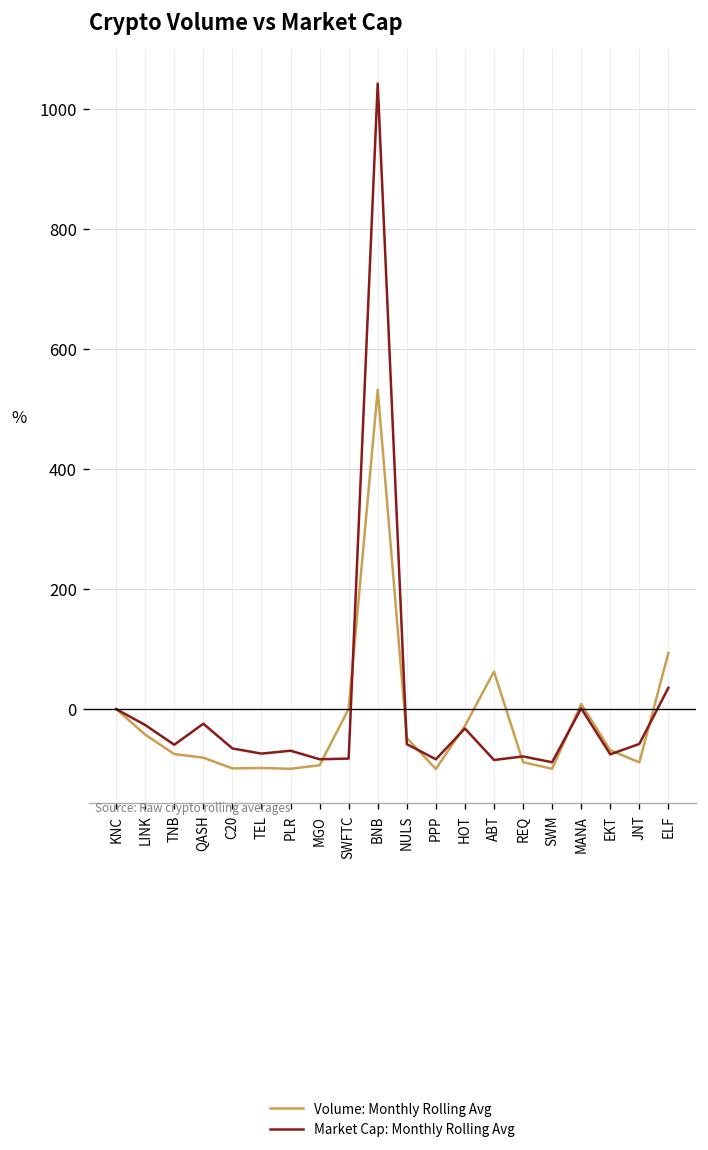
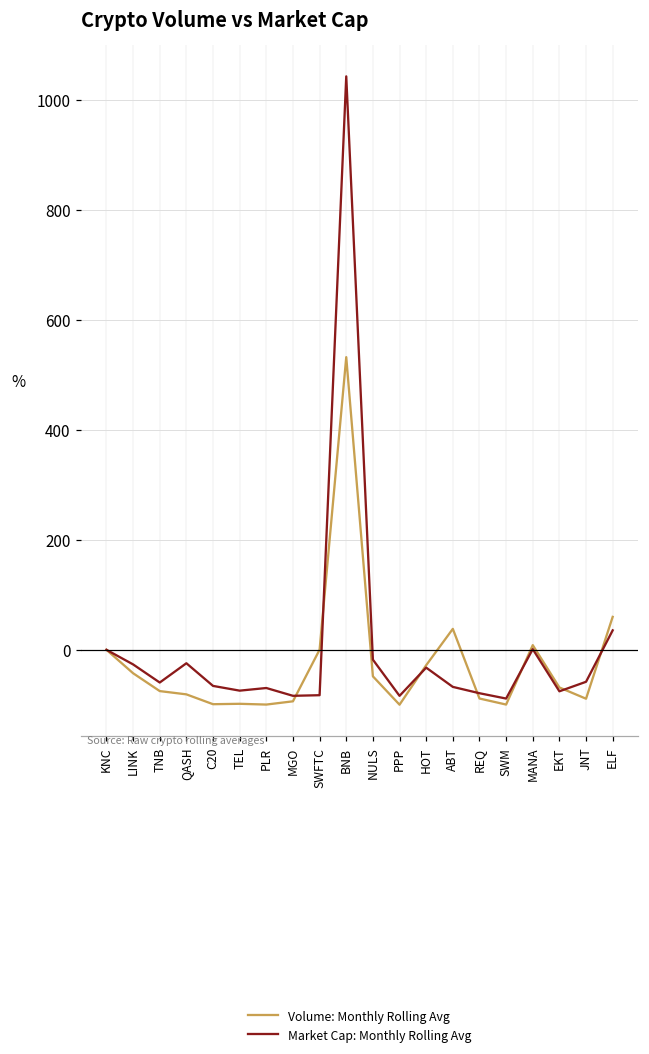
Market Cap: Monthly Rolling Avg, NULS: -60 -> -20
Volume: Monthly Rolling Avg, ABT: 60 -> 40
Market Cap: Monthly Rolling Avg, ABT: -80 -> -70
Volume: Monthly Rolling Avg, ELF: 90 -> 60
